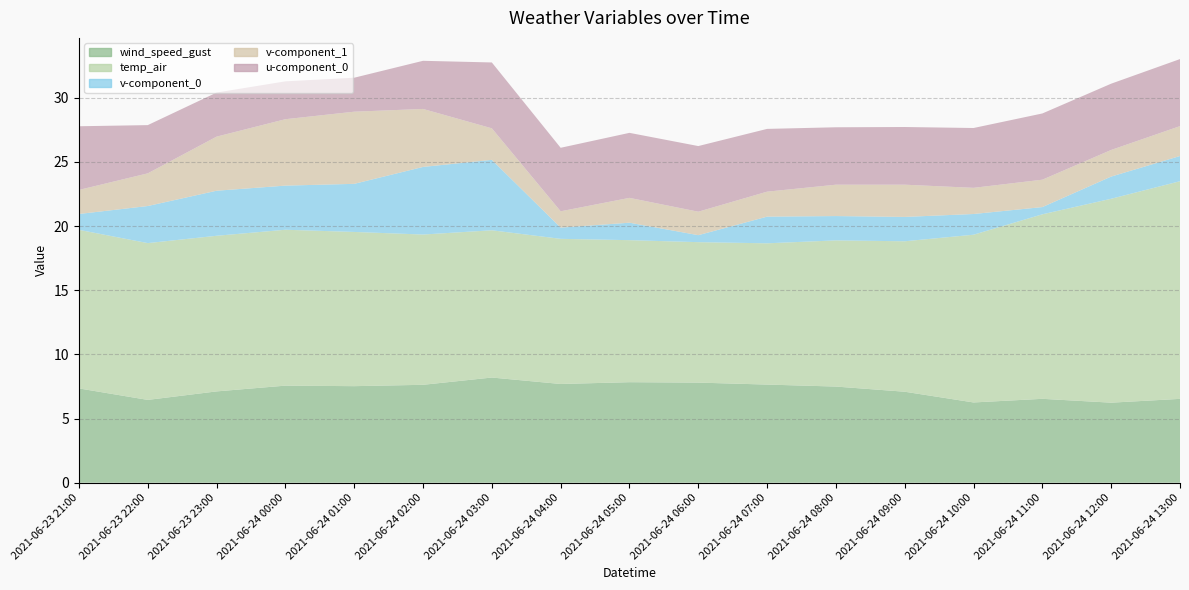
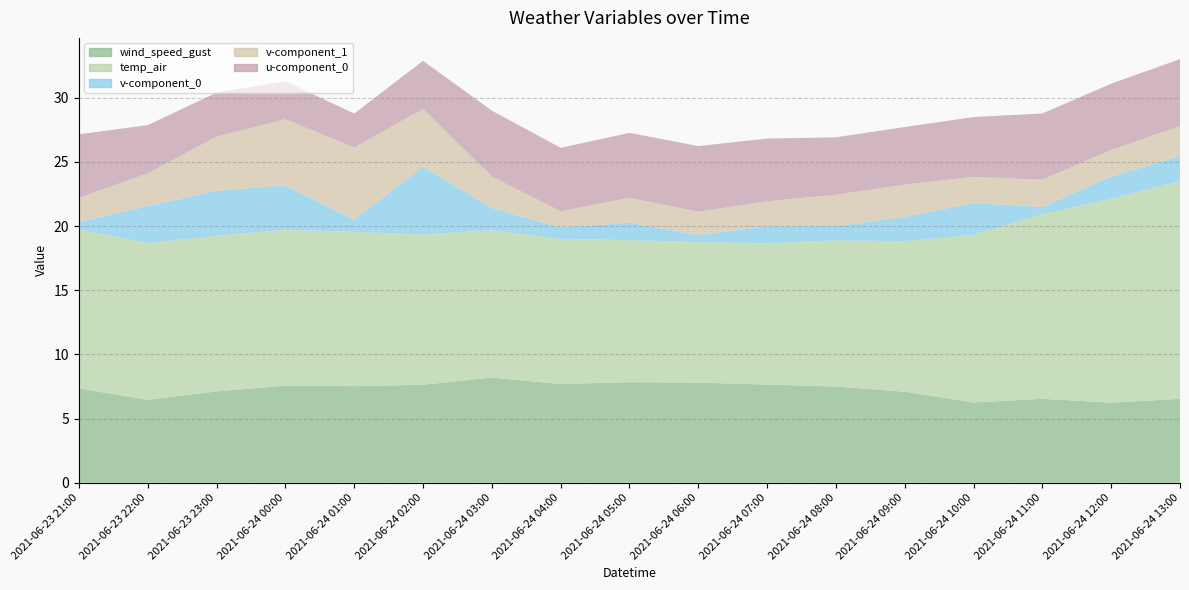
v-component_0, 2021-06-23 21:00: 1.2 -> 0.6
v-component_0, 2021-06-24 01:00: 3.7 -> 1.0
v-component_0, 2021-06-24 03:00: 5.5 -> 1.7
v-component_0, 2021-06-24 07:00: 2.1 -> 1.3
v-component_0, 2021-06-24 08:00: 1.9 -> 1.1
v-component_0, 2021-06-24 10:00: 1.6 -> 2.5
